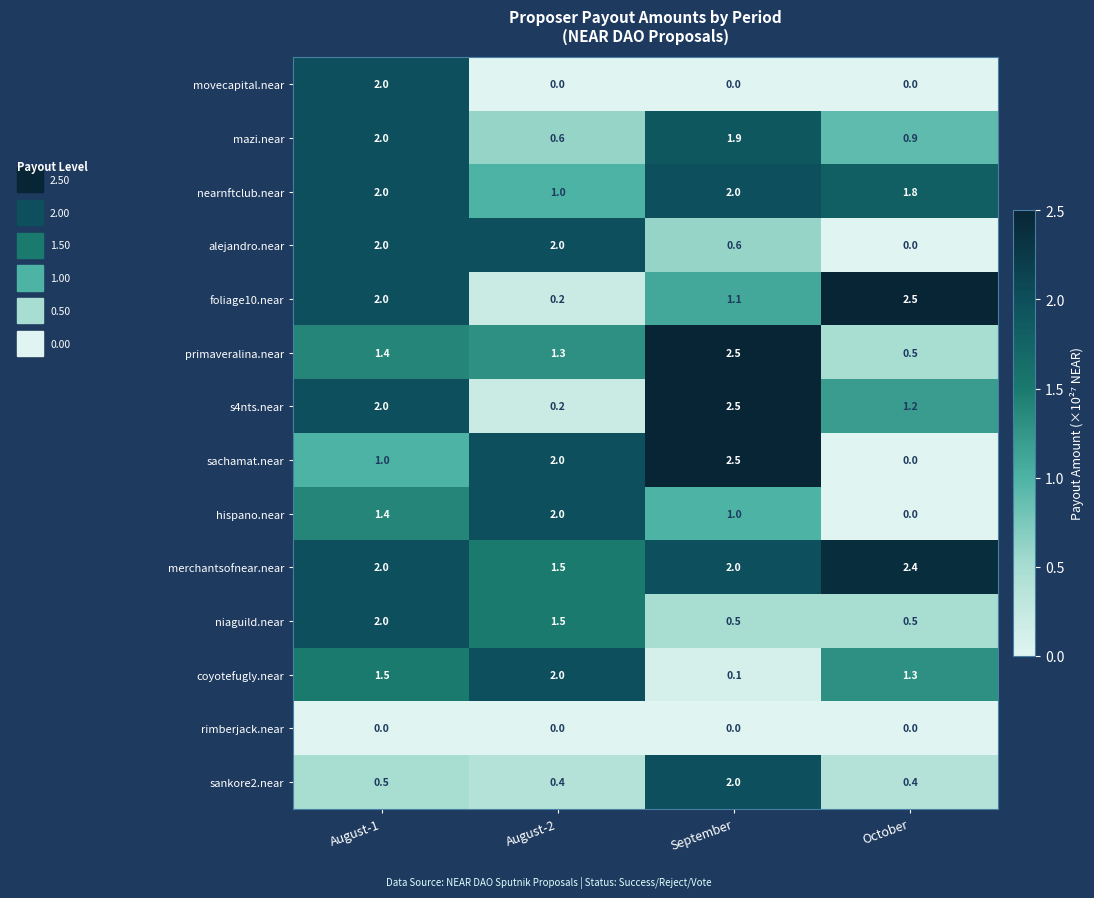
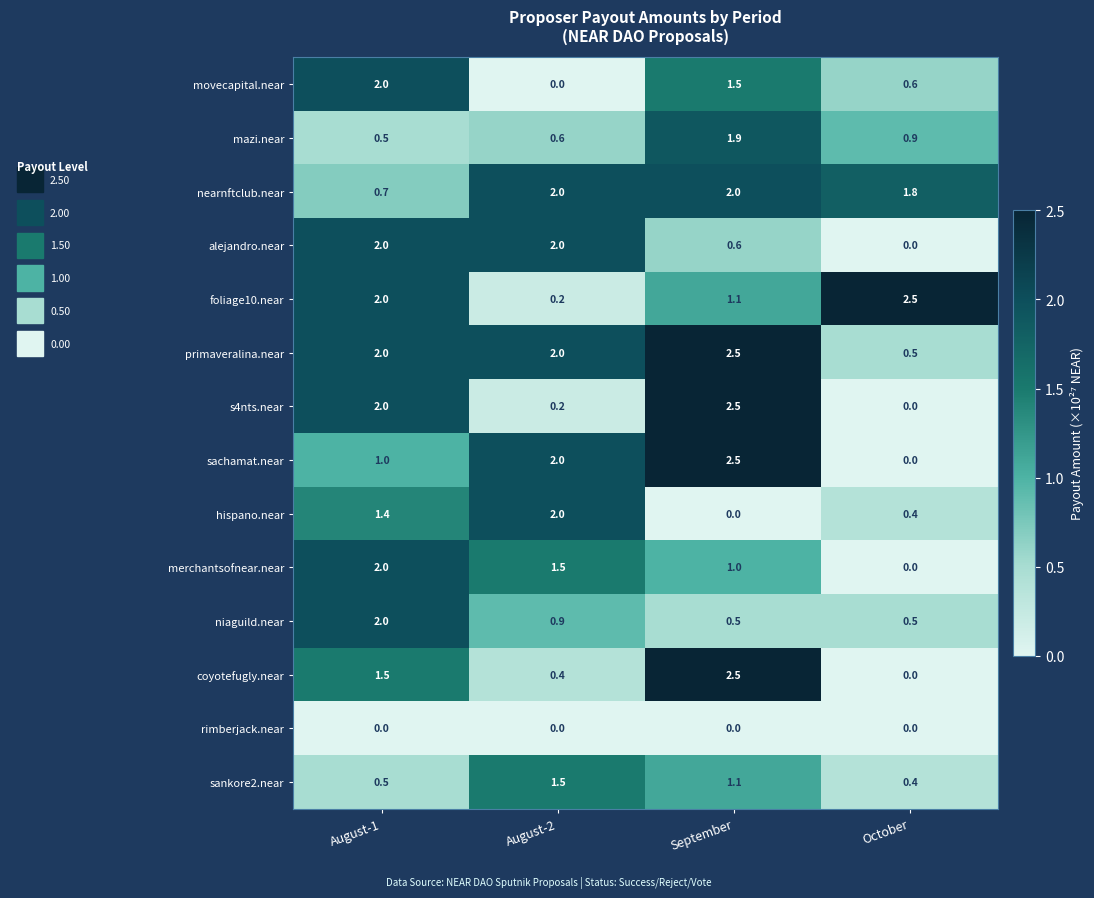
movecapital.near, September: 0.0 -> 1.5
movecapital.near, October: 0.0 -> 0.6
mazi.near, August-1: 2.0 -> 0.5
nearnftclub.near, August-1: 2.0 -> 0.7
nearnftclub.near, August-2: 1.0 -> 2.0
primaveralina.near, August-1: 1.4 -> 2.0
primaveralina.near, August-2: 1.3 -> 2.0
s4nts.near, October: 1.2 -> 0.0
hispano.near, September: 1.0 -> 0.0
hispano.near, October: 0.0 -> 0.4
merchantsofnear.near, September: 2.0 -> 1.0
merchantsofnear.near, October: 2.4 -> 0.0
niaguild.near, August-2: 1.5 -> 0.9
coyotefugly.near, August-2: 2.0 -> 0.4
coyotefugly.near, September: 0.1 -> 2.5
coyotefugly.near, October: 1.3 -> 0.0
sankore2.near, August-2: 0.4 -> 1.5
sankore2.near, September: 2.0 -> 1.1
